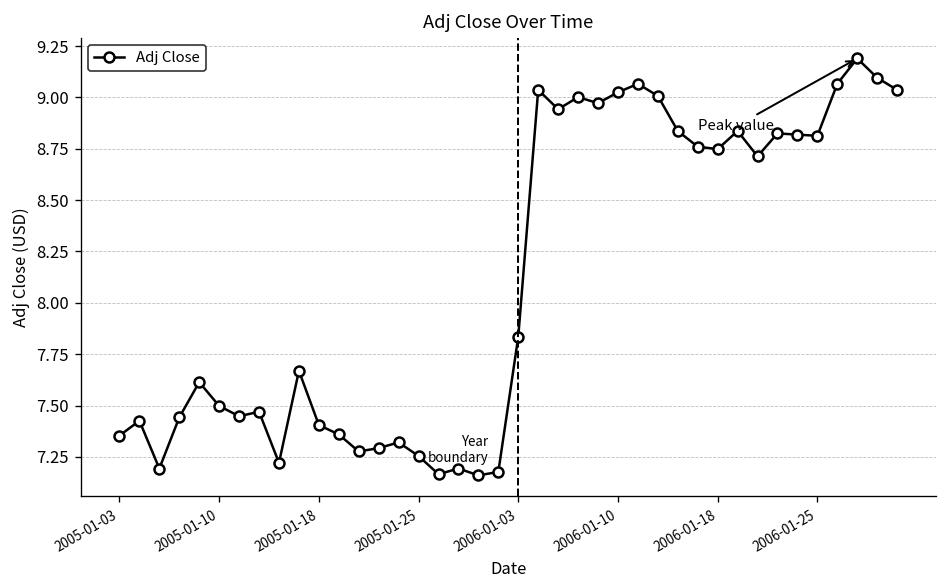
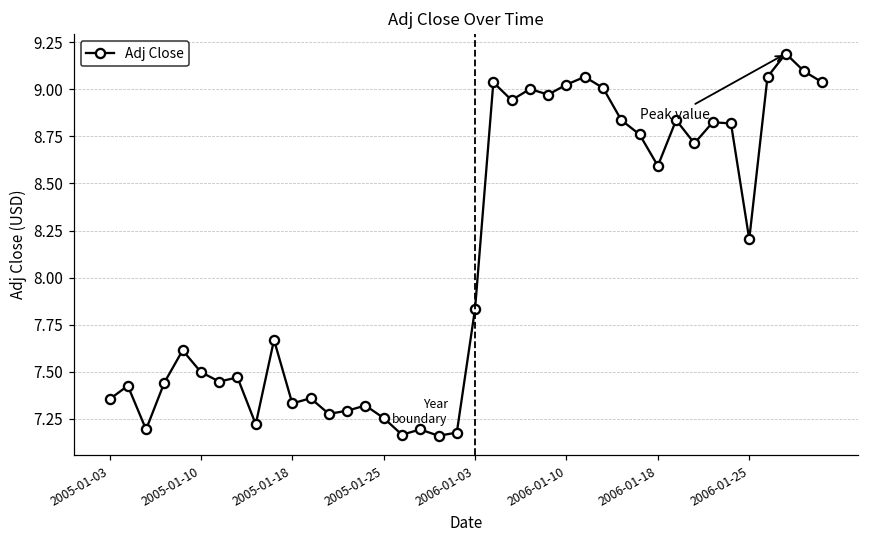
2005-01-18: 7.40 -> 7.33
2006-01-18: 8.75 -> 8.59
2006-01-25: 8.81 -> 8.20
